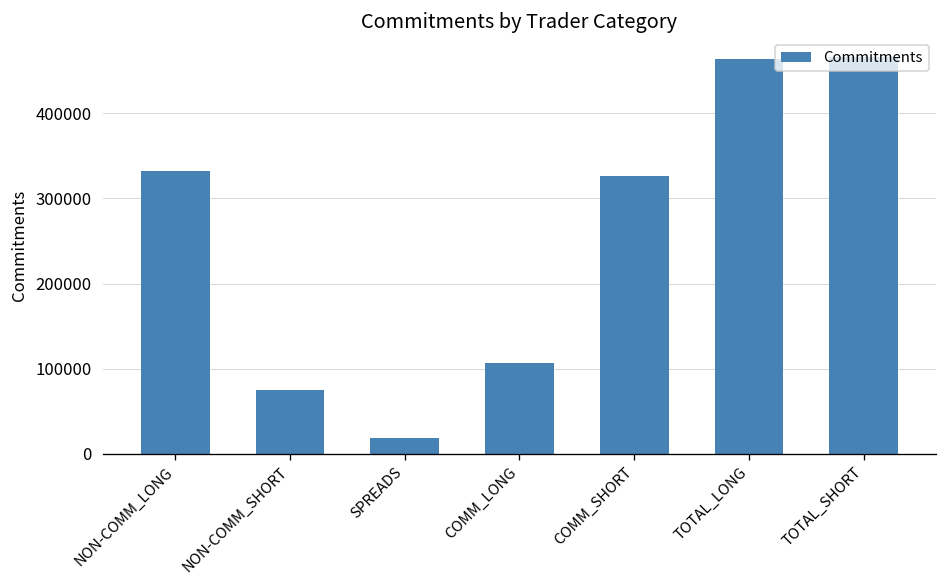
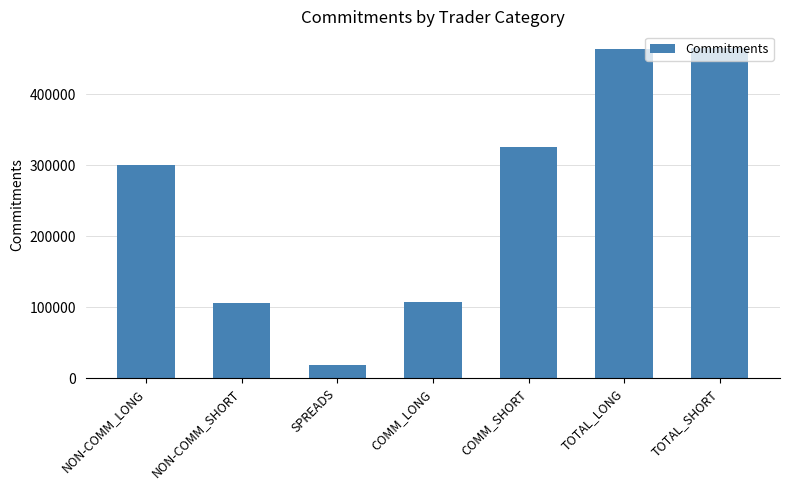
NON-COMM_LONG: 330000 -> 300000
NON-COMM_SHORT: 70000 -> 110000
